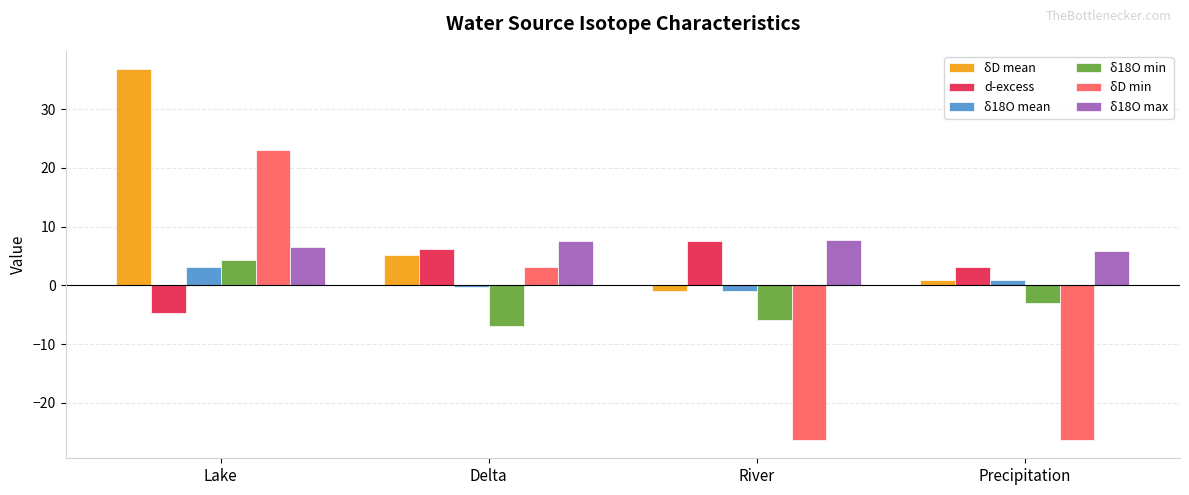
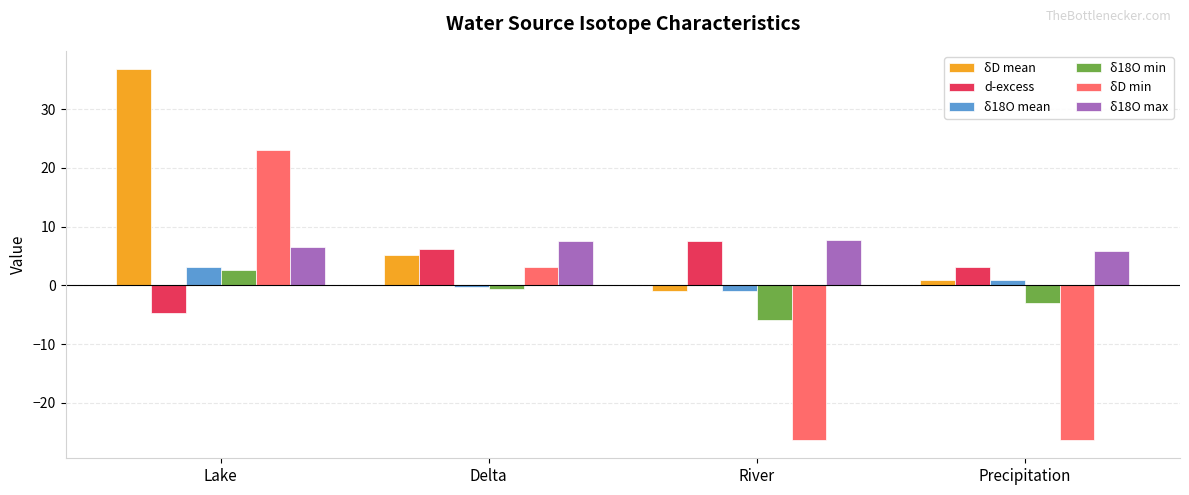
δ18O min, Lake: 4 -> 3
δ18O min, Delta: -7 -> -1
